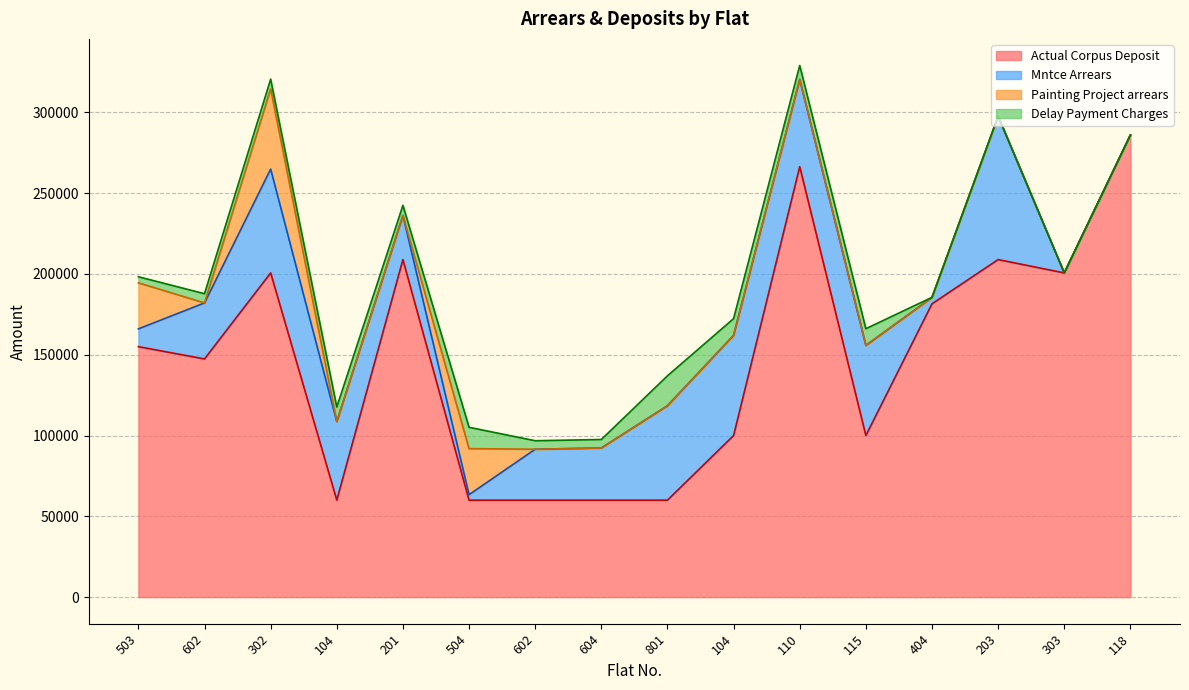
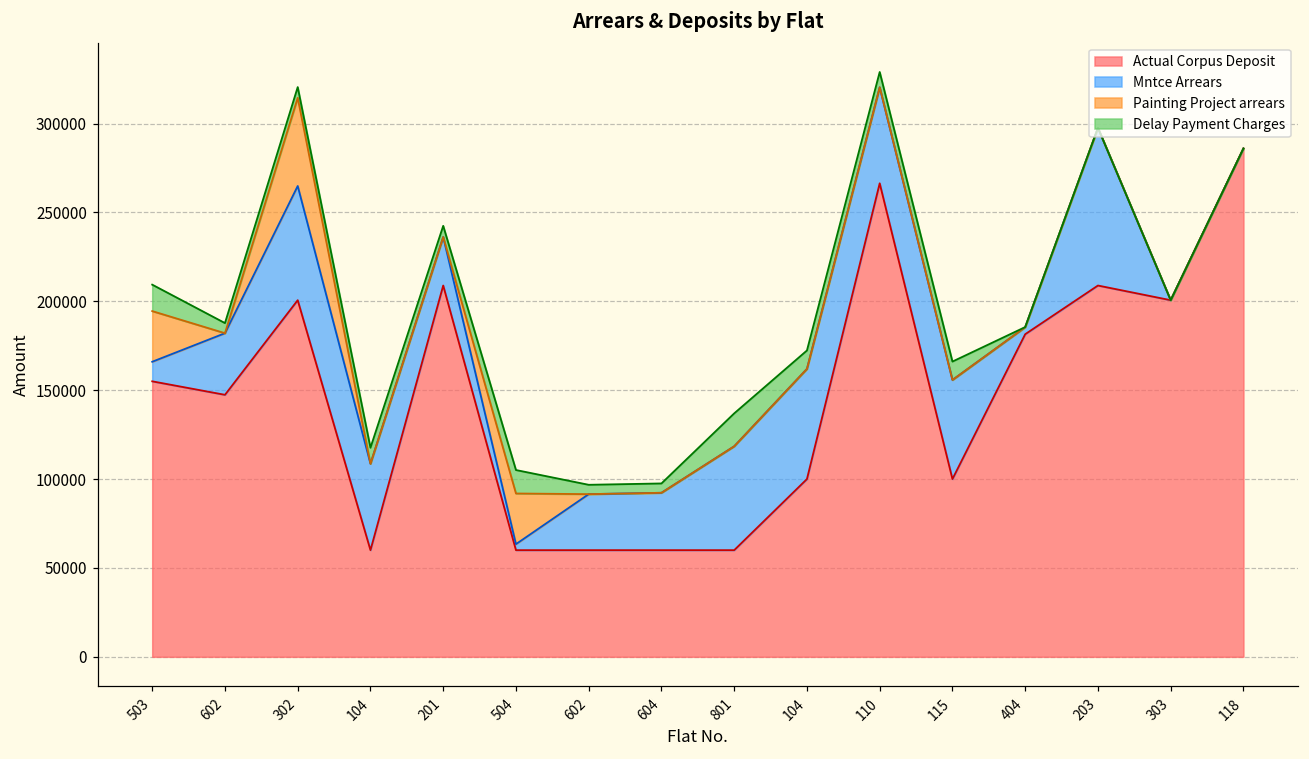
Delay Payment Charges, 503: 4000 -> 15000
